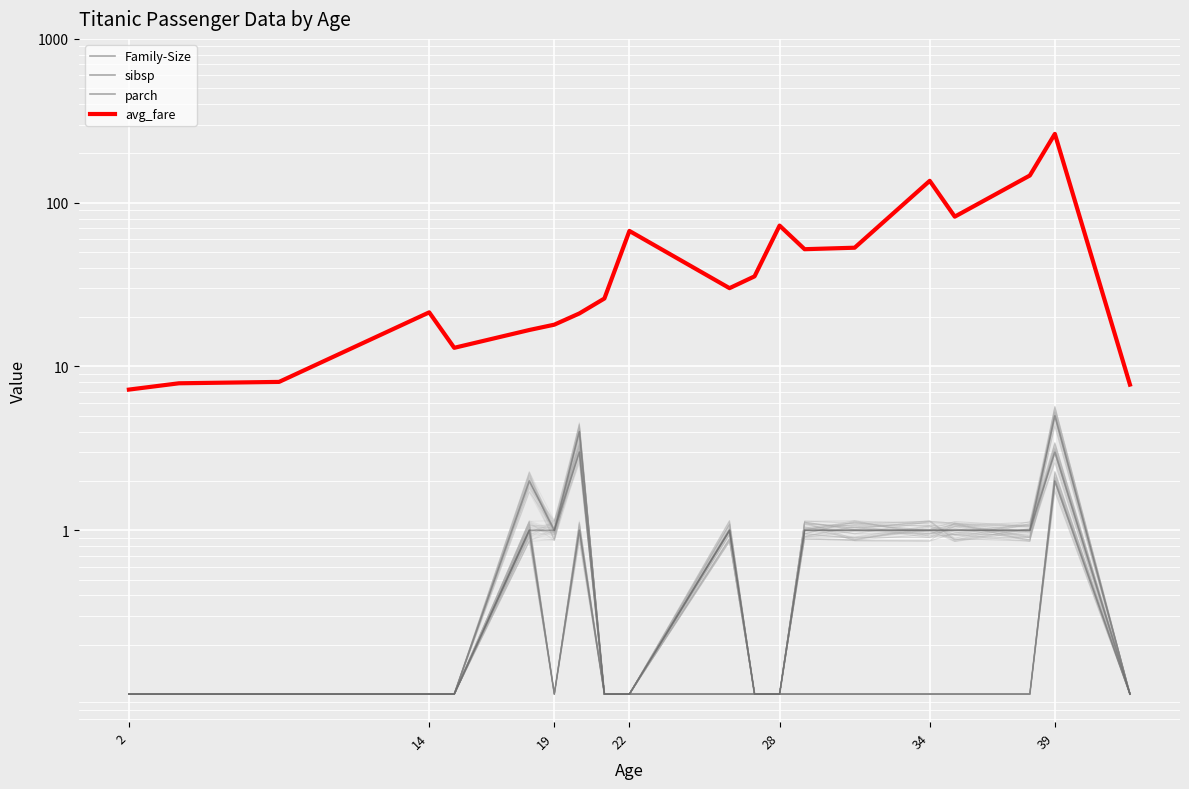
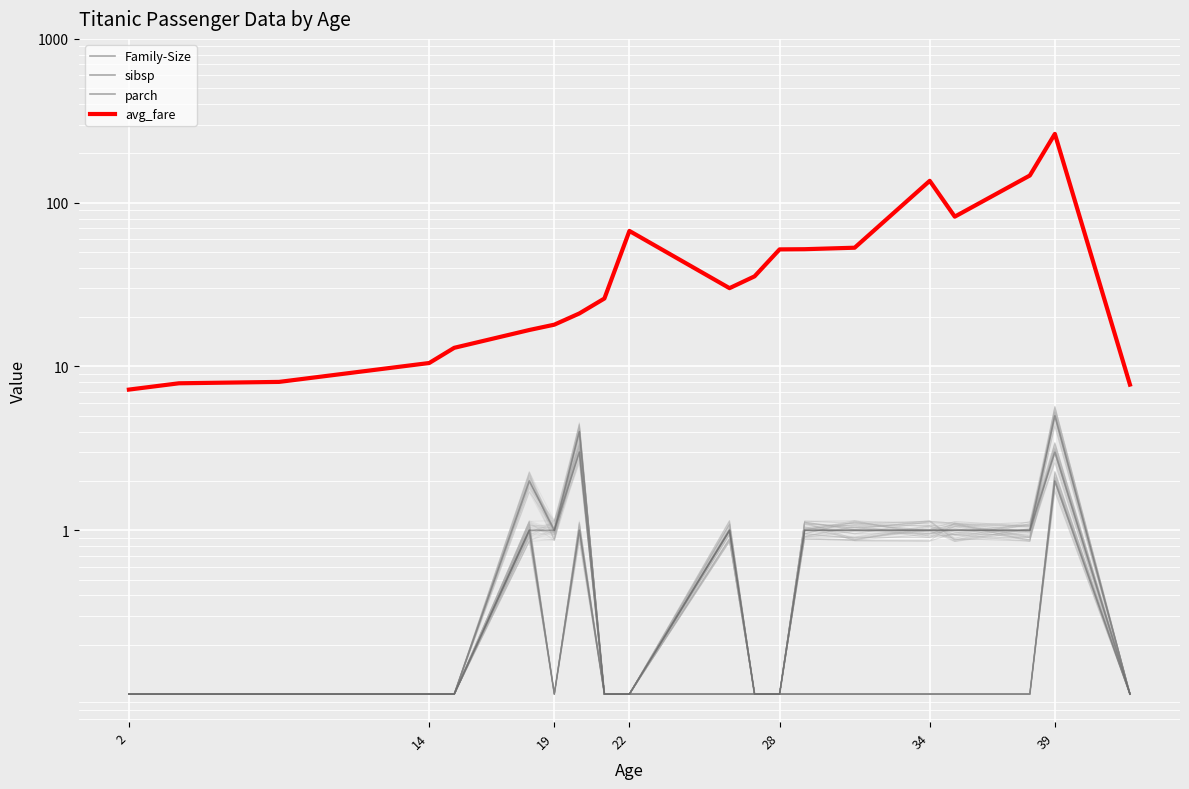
avg_fare, 14: 21 -> 11
avg_fare, 28: 70 -> 52
